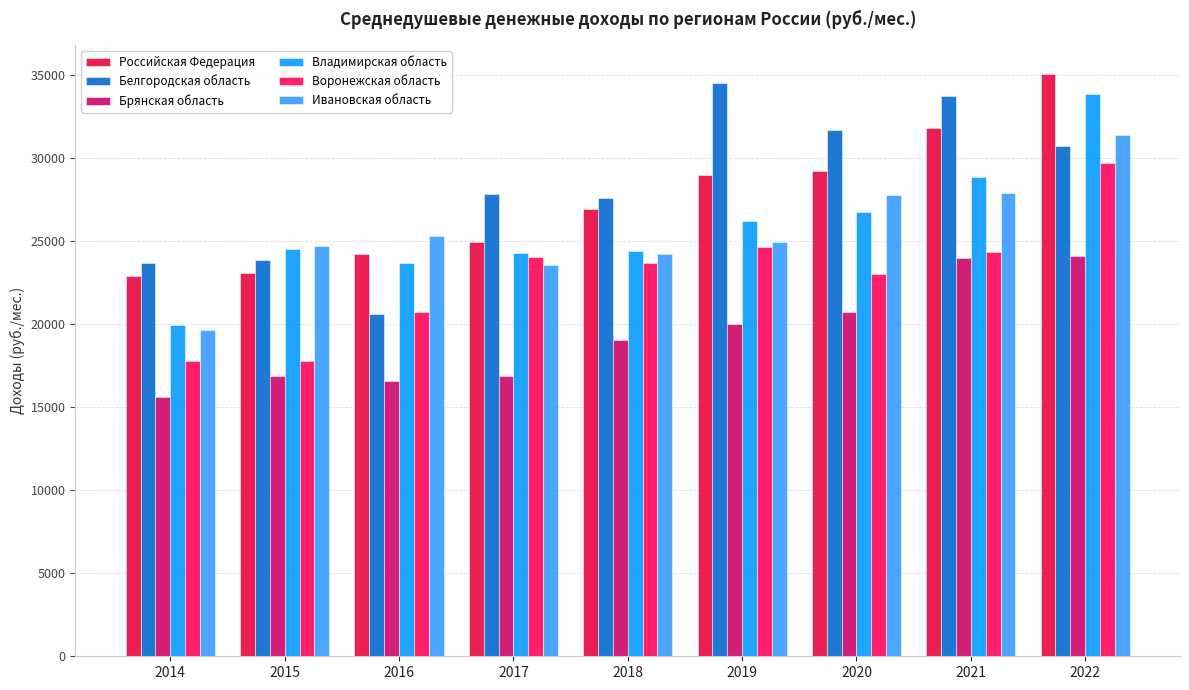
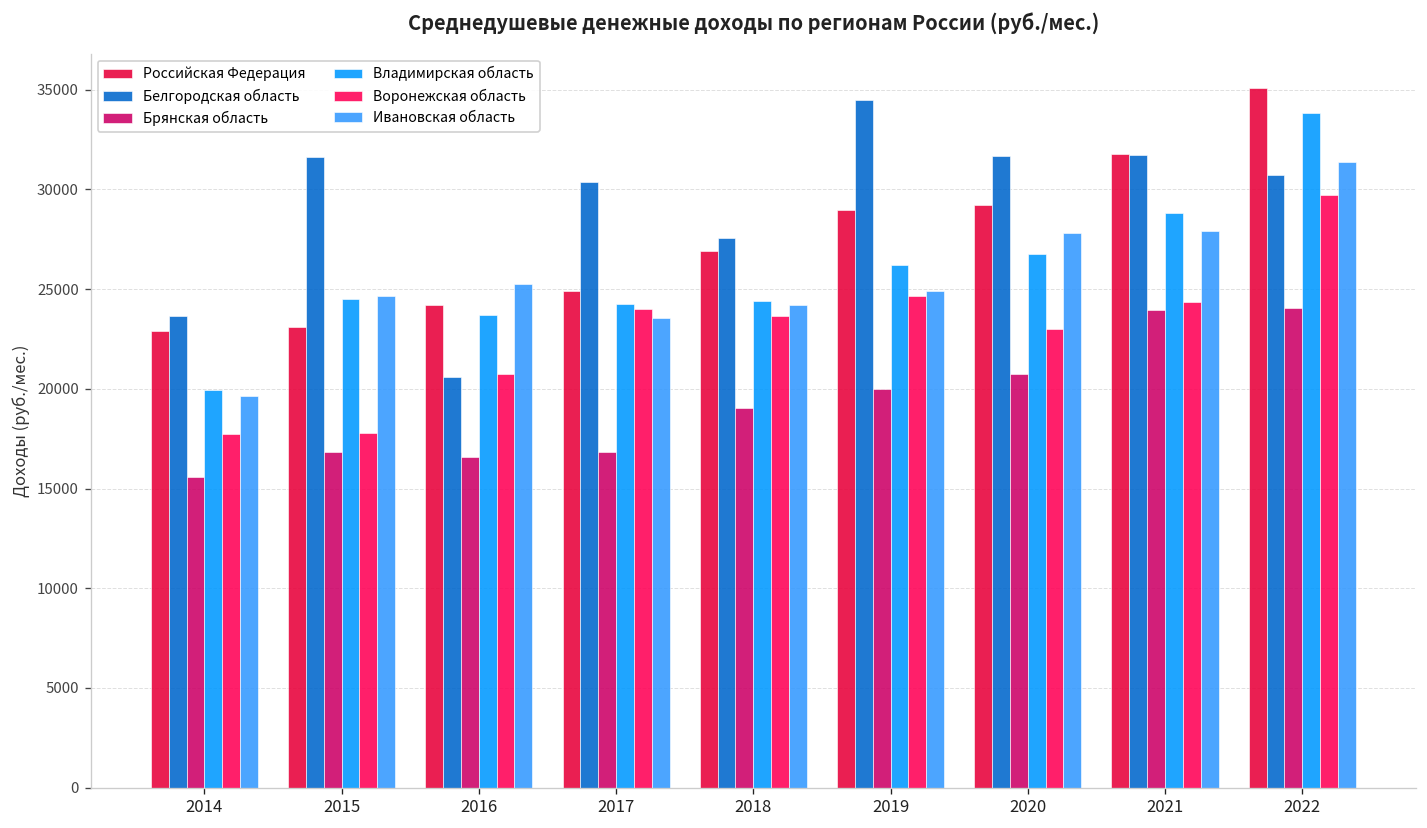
Белгородская область, 2015: 23900 -> 31600
Белгородская область, 2017: 27800 -> 30400
Белгородская область, 2021: 33700 -> 31700
